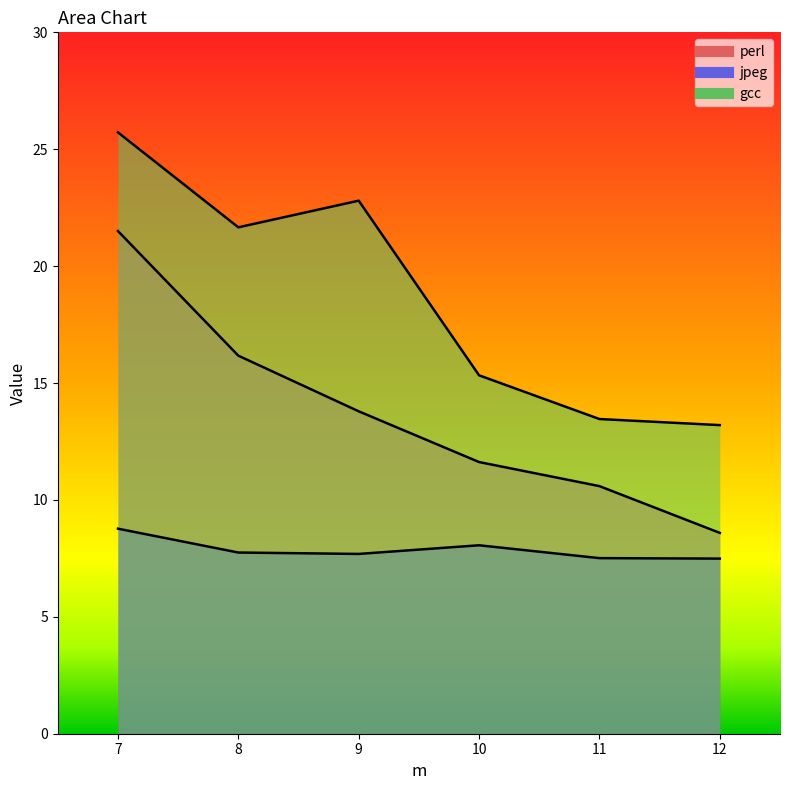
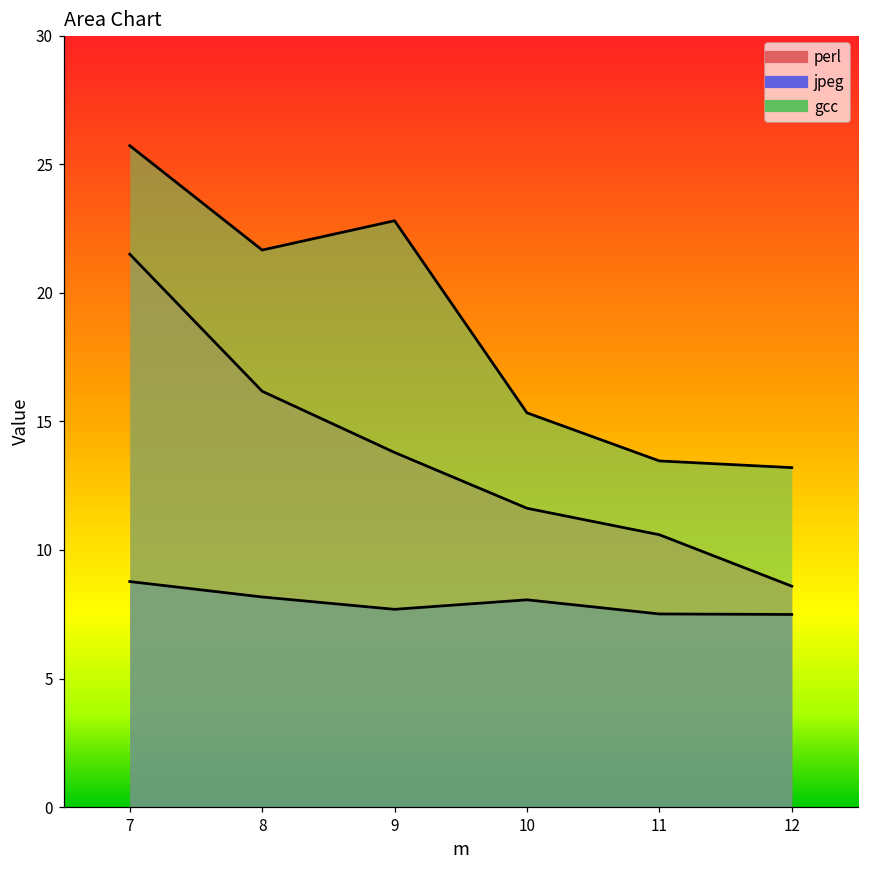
jpeg, 8: 7.8 -> 8.2
